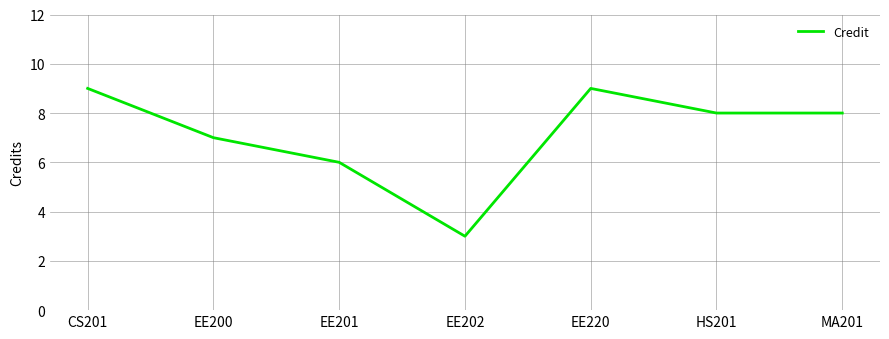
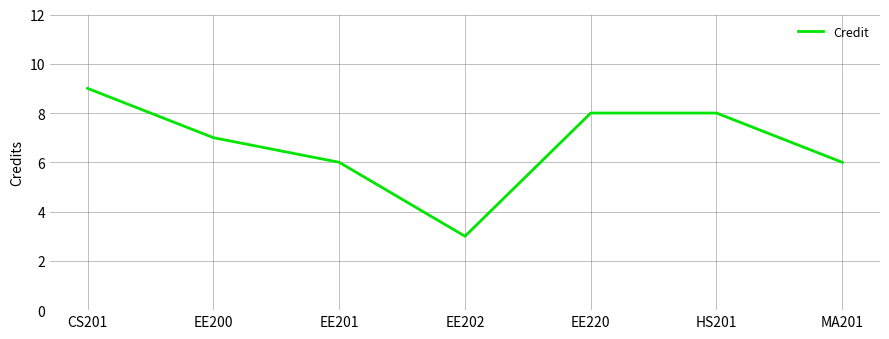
EE220: 9 -> 8
MA201: 8 -> 6
